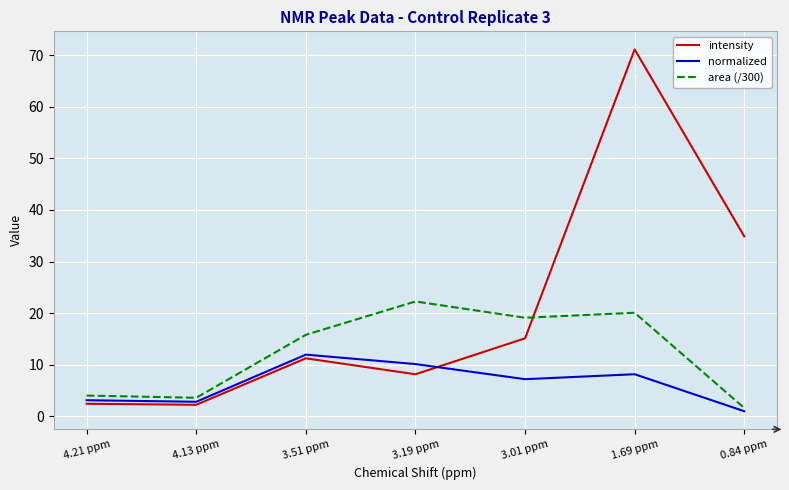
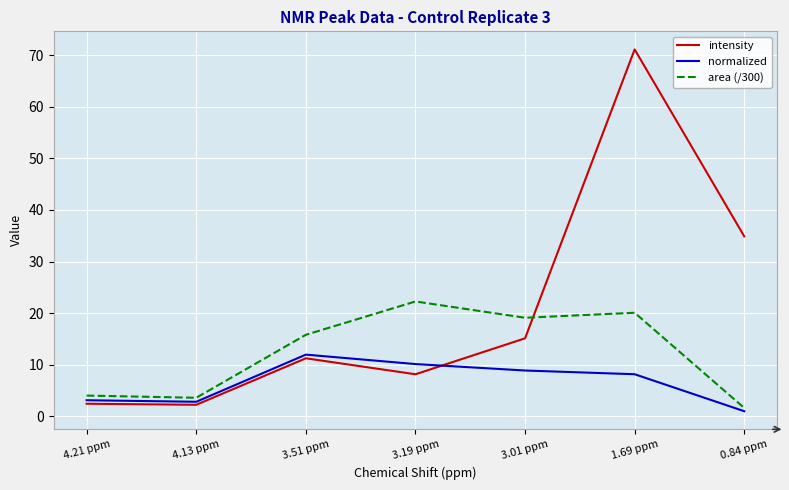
normalized, 3.01 ppm: 7 -> 9
